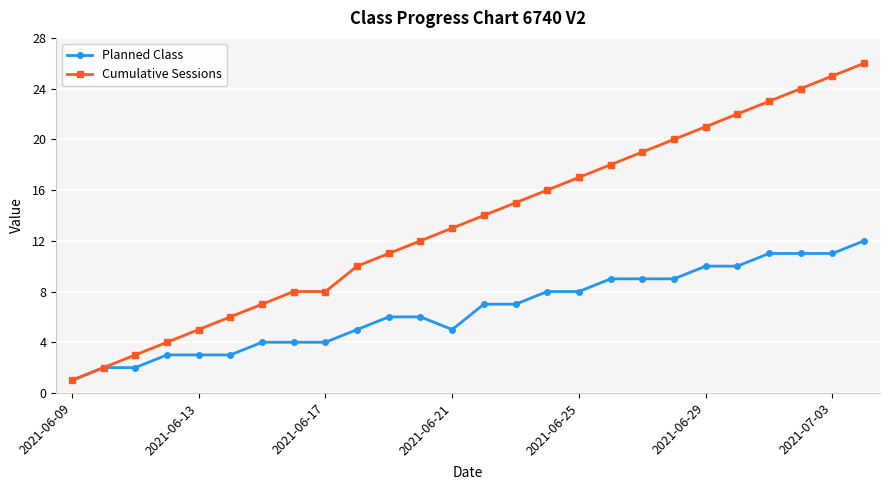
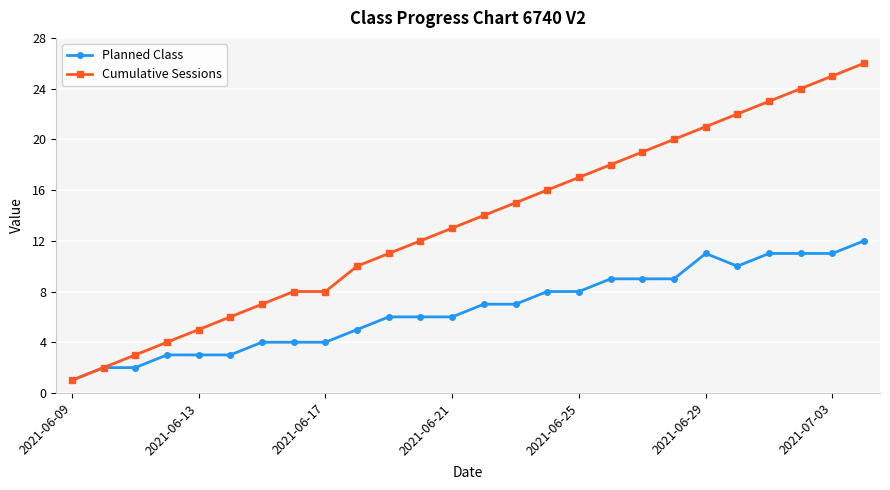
Planned Class, 2021-06-21: 5 -> 6
Planned Class, 2021-06-29: 10 -> 11
